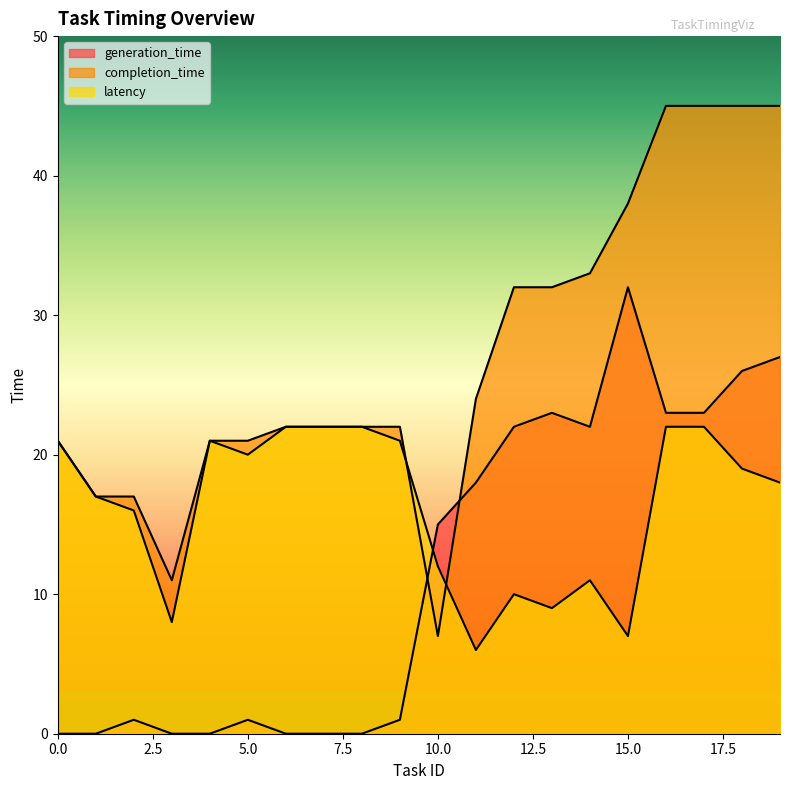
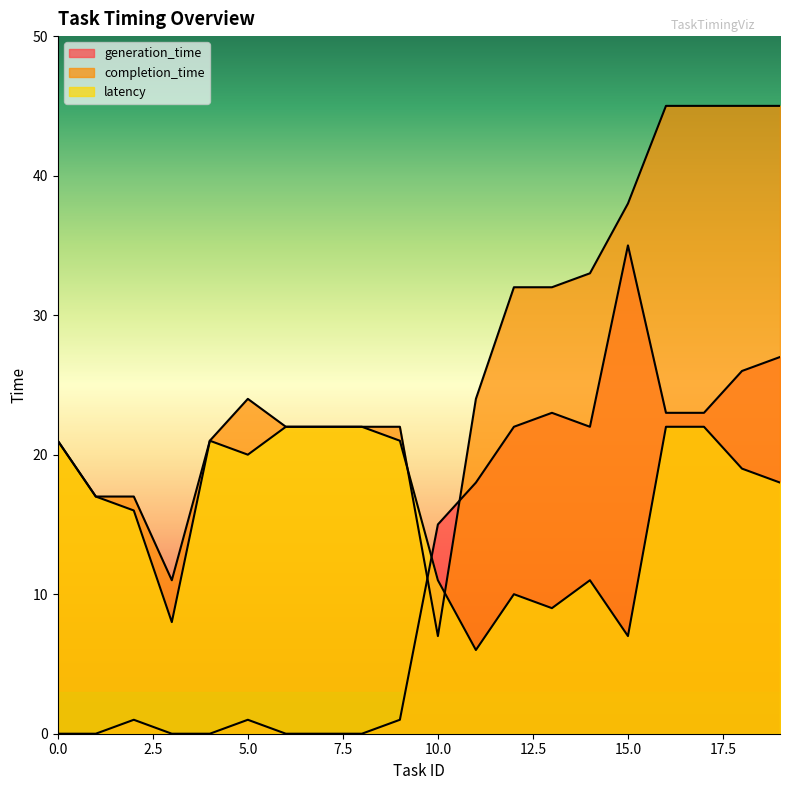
completion_time, 5.0: 21 -> 24
latency, 10.0: 12 -> 11
generation_time, 15.0: 32 -> 35
